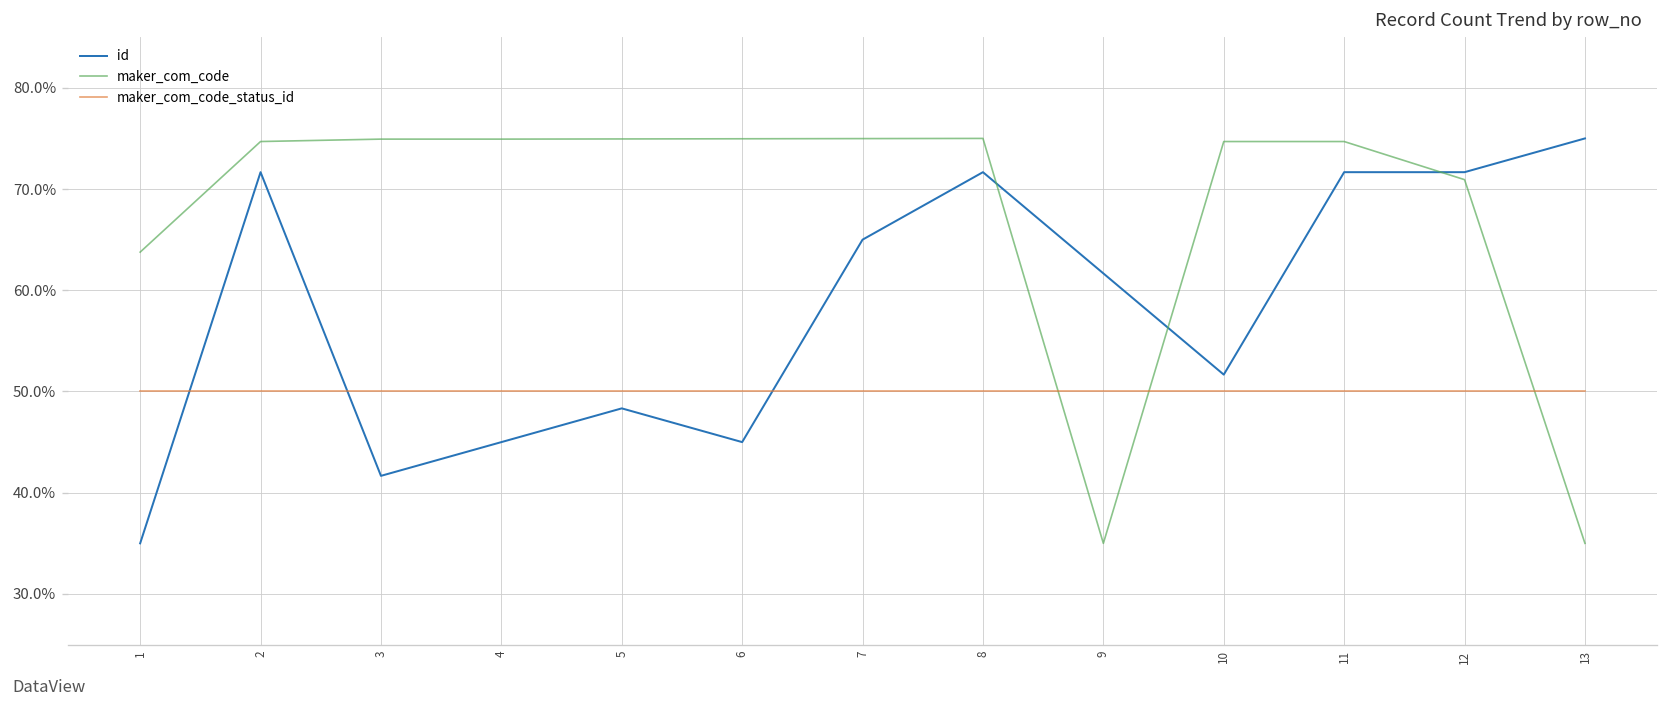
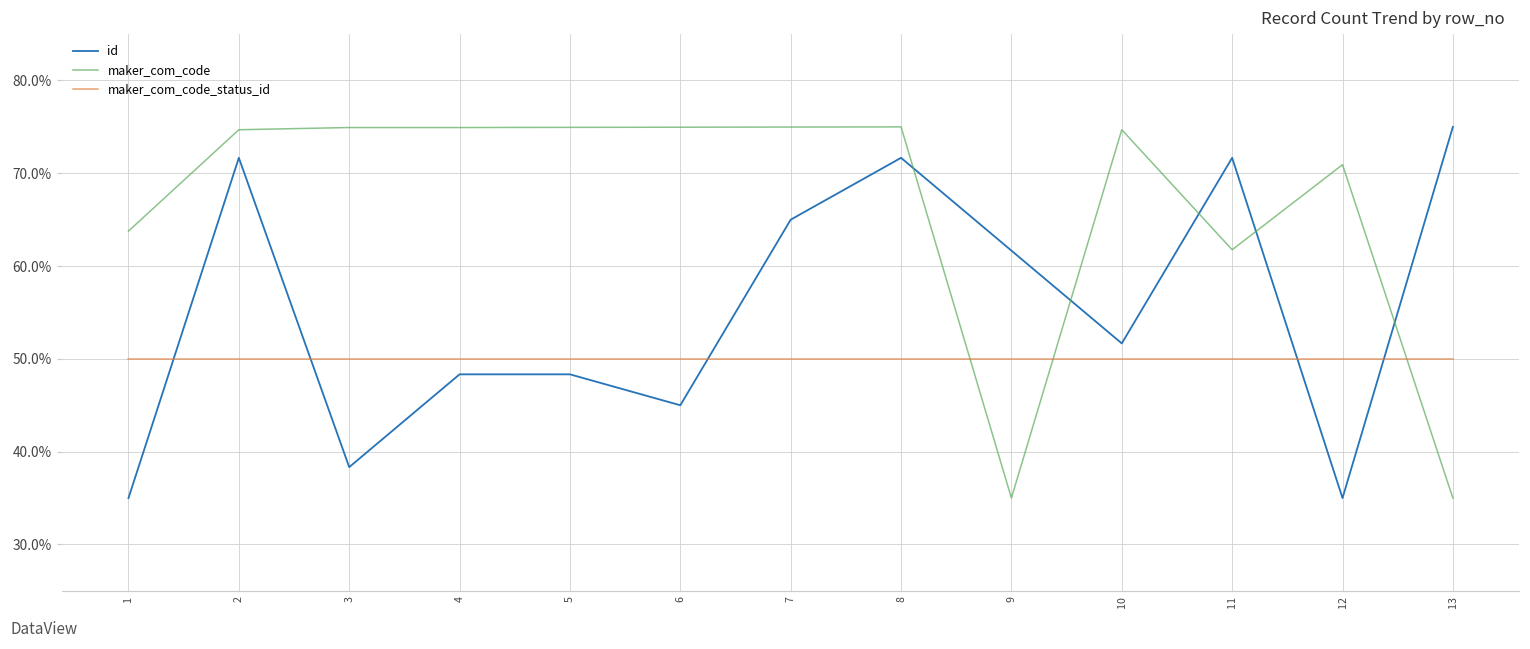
id, 3: 42% -> 38%
id, 4: 45% -> 48%
maker_com_code, 11: 75% -> 62%
id, 12: 72% -> 35%
